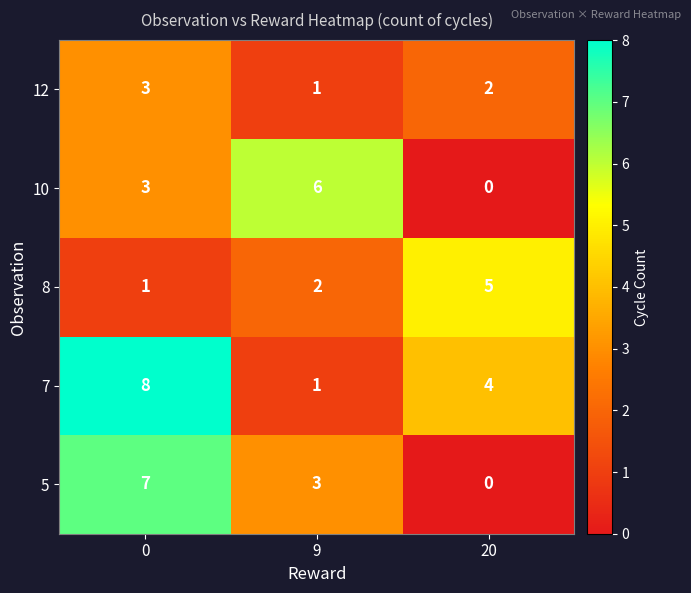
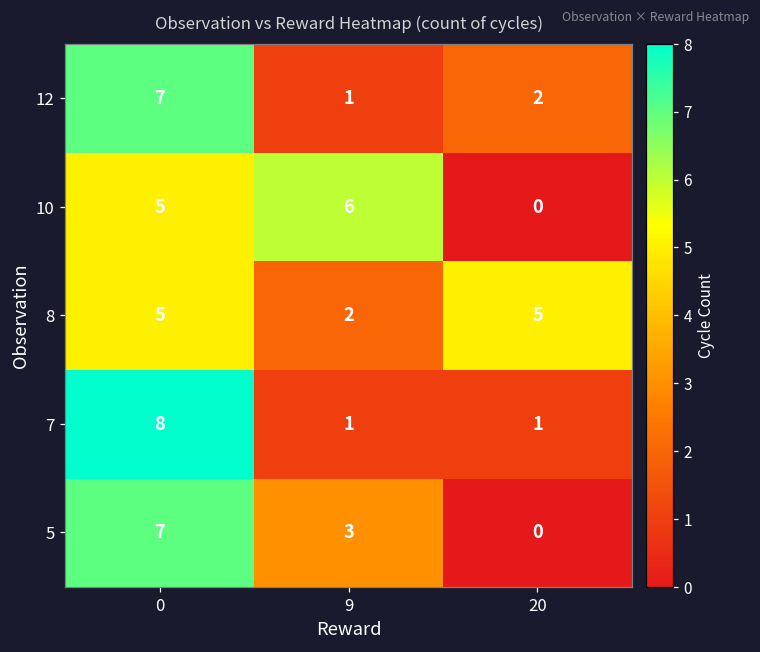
12, 0: 3 -> 7
10, 0: 3 -> 5
8, 0: 1 -> 5
7, 20: 4 -> 1
